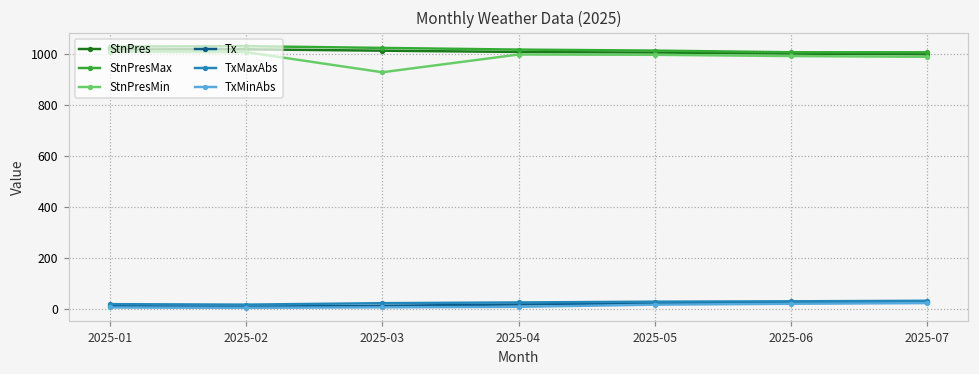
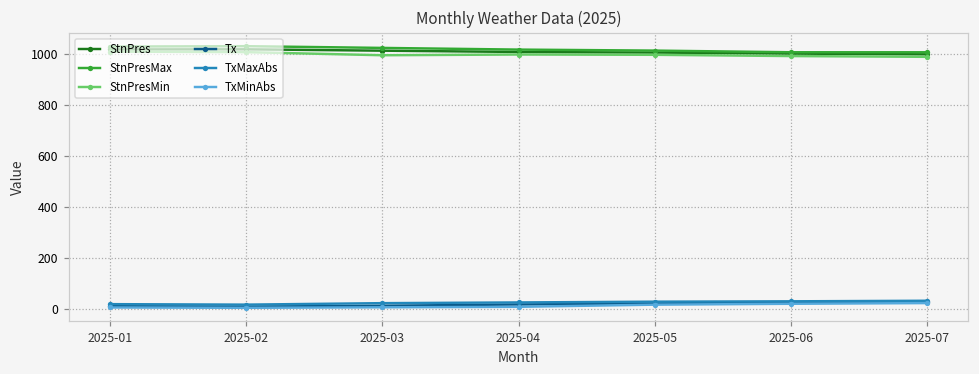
StnPresMin, 2025-03: 930 -> 1000
